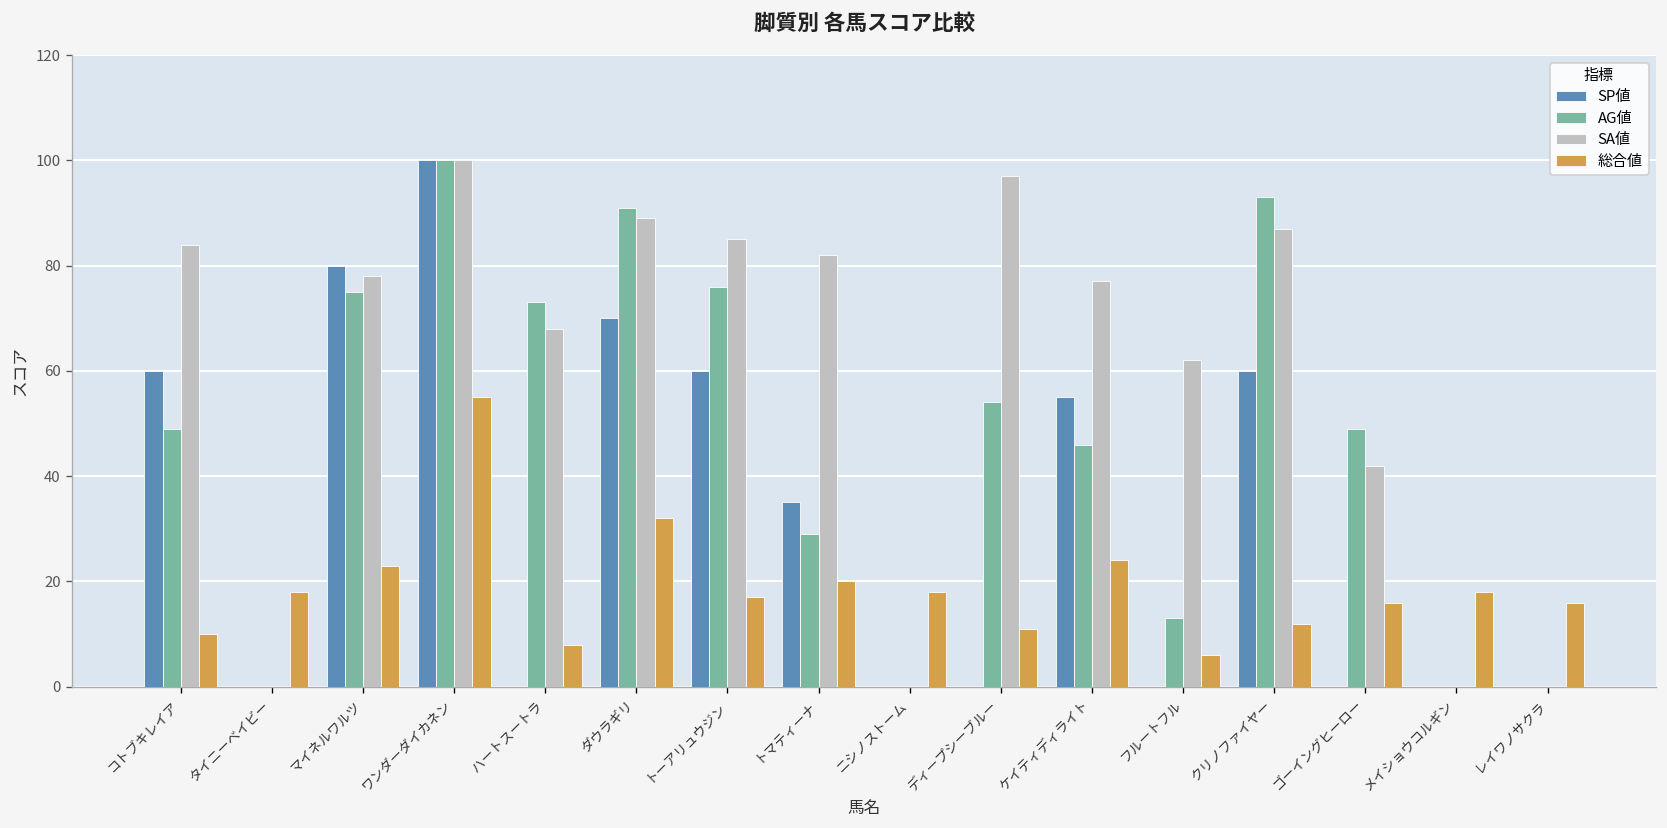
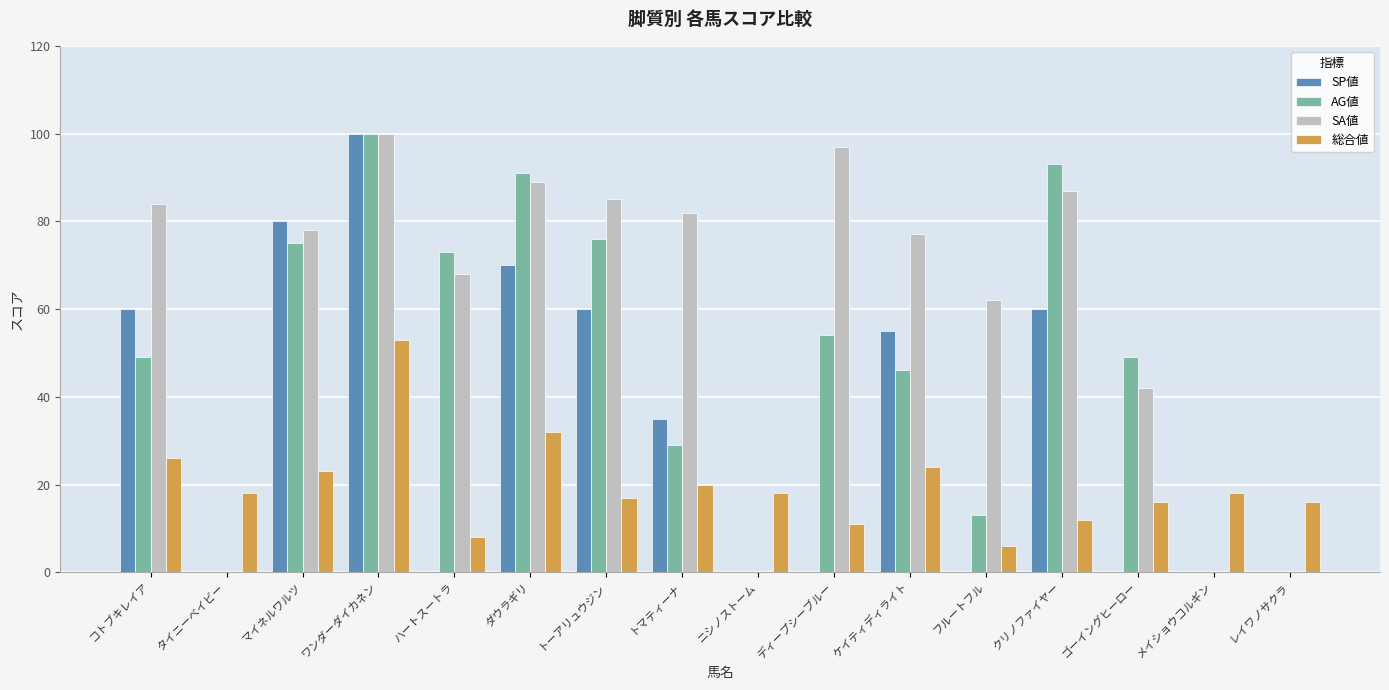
総合値, コトブキレイア: 10 -> 26
総合値, ワンダーダイカネン: 55 -> 53
